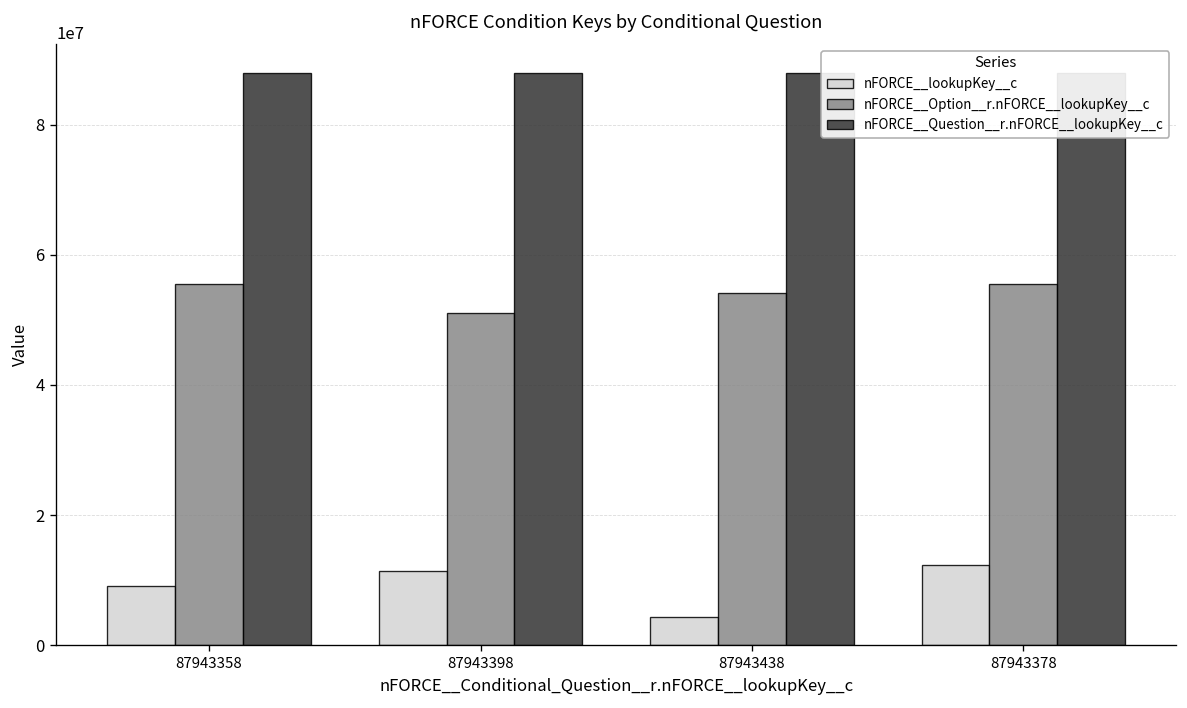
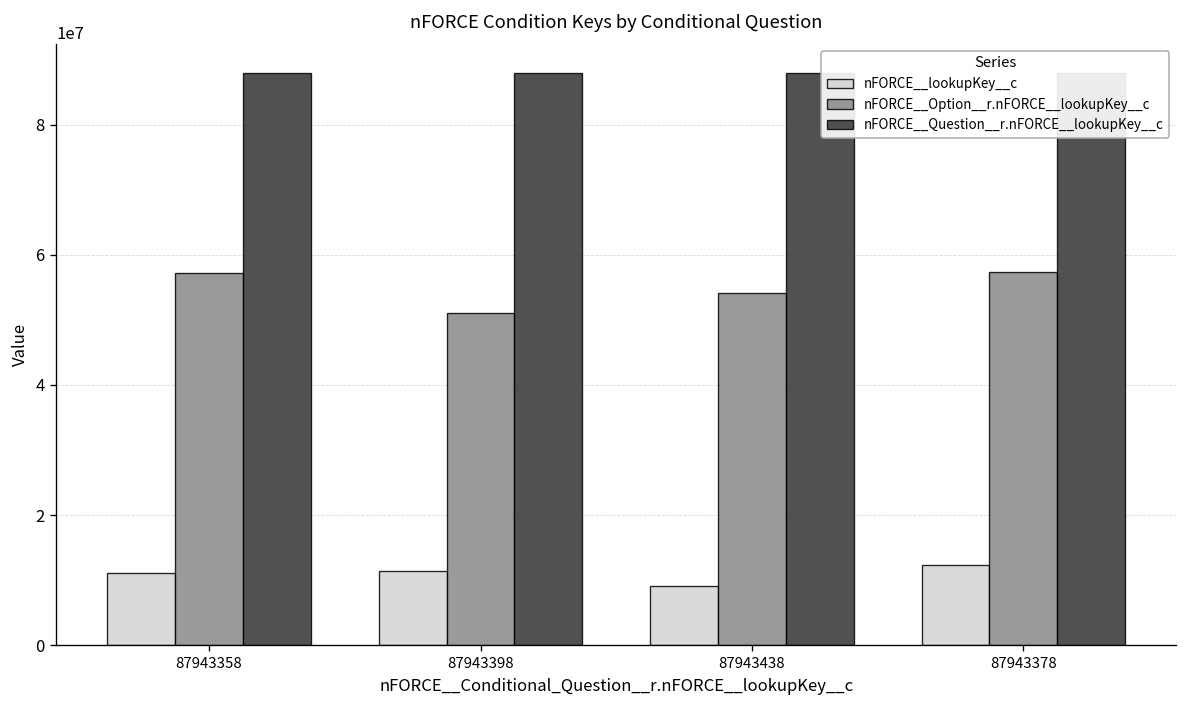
nFORCE__lookupKey__c, 87943358: 9000000 -> 11000000
nFORCE__Option__r.nFORCE__lookupKey__c, 87943358: 56000000 -> 57000000
nFORCE__lookupKey__c, 87943438: 4000000 -> 9000000
nFORCE__Option__r.nFORCE__lookupKey__c, 87943378: 56000000 -> 57000000
